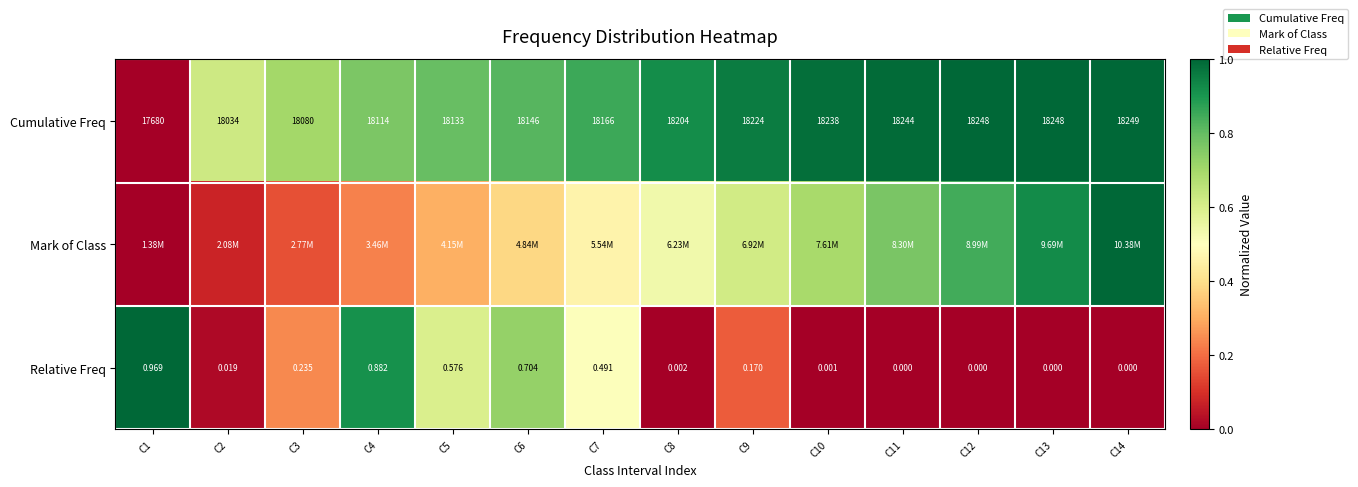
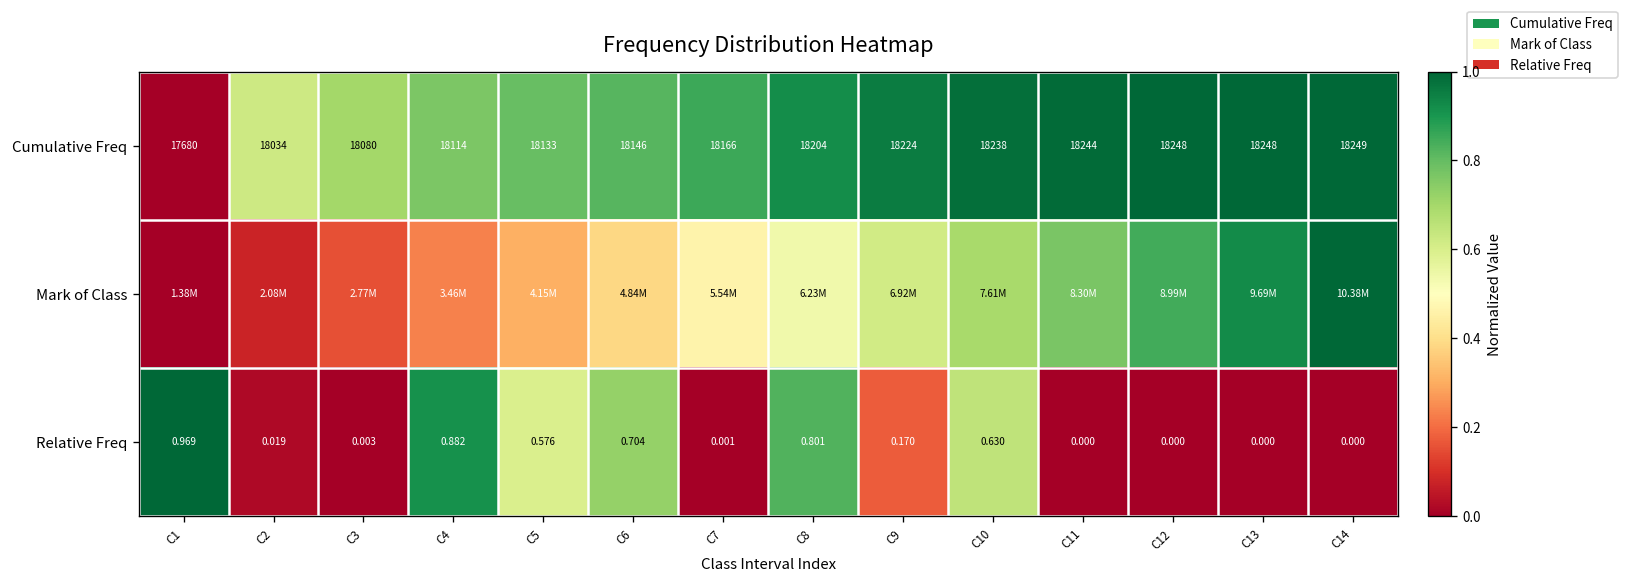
Relative Freq, C3: 0.235 -> 0.003
Relative Freq, C7: 0.491 -> 0.001
Relative Freq, C8: 0.002 -> 0.801
Relative Freq, C10: 0.001 -> 0.630
